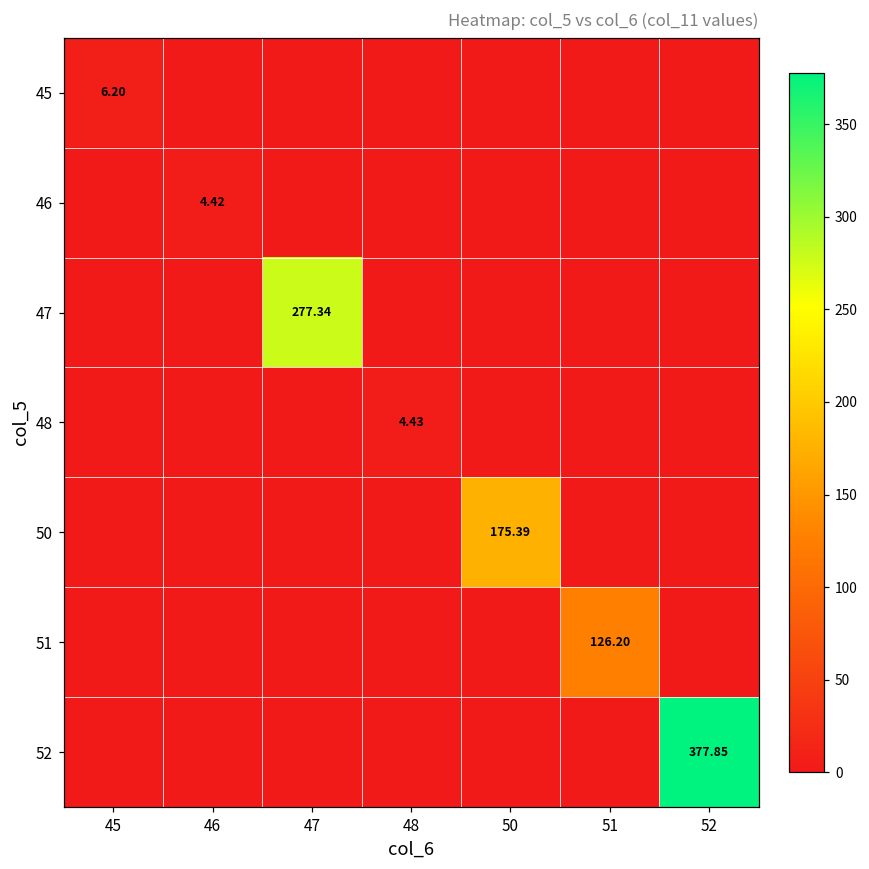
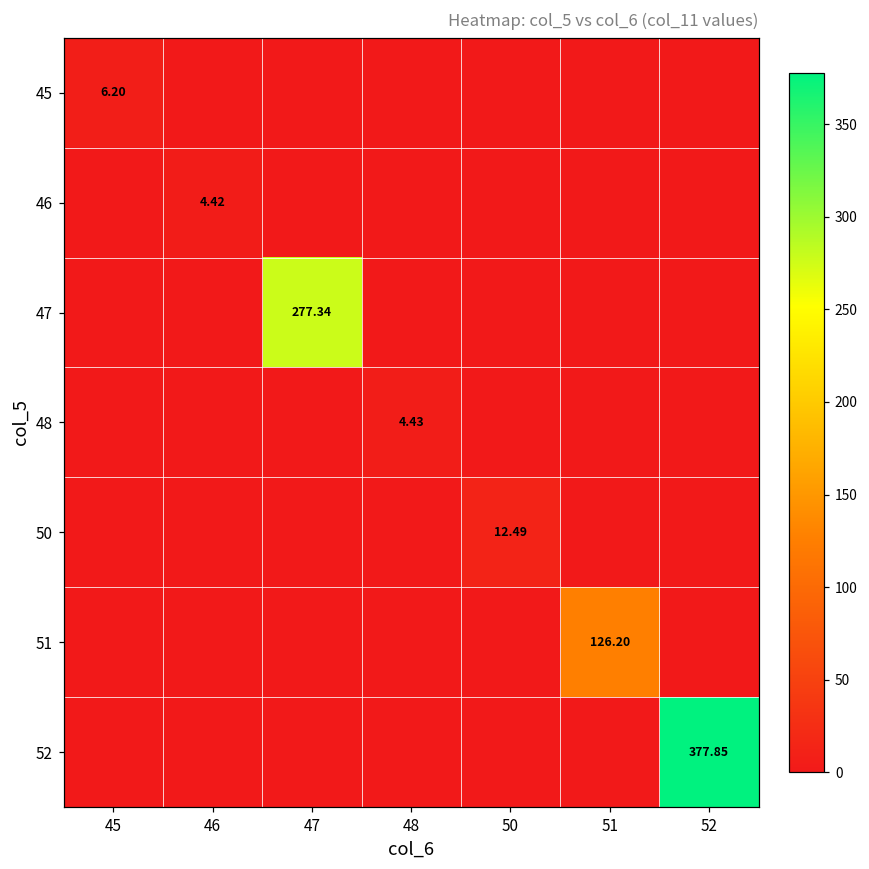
50, 50: 175.39 -> 12.49
